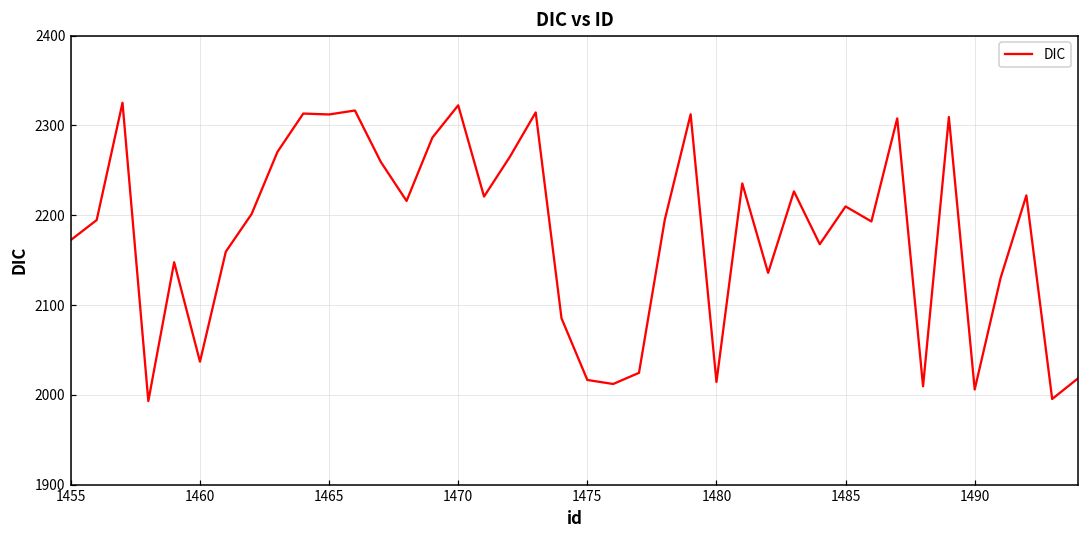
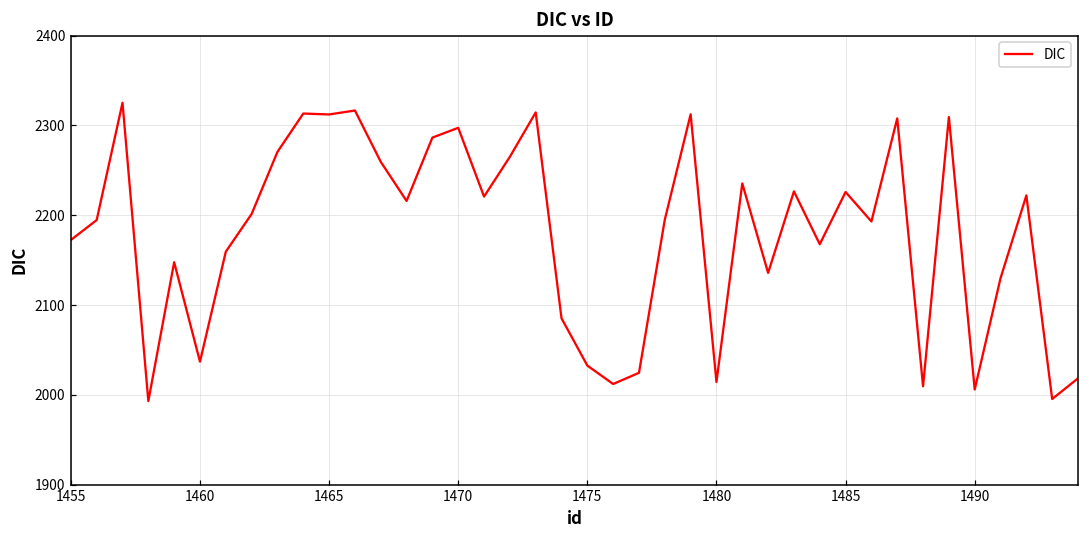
1470: 2320 -> 2300
1475: 2020 -> 2030
1485: 2210 -> 2230
